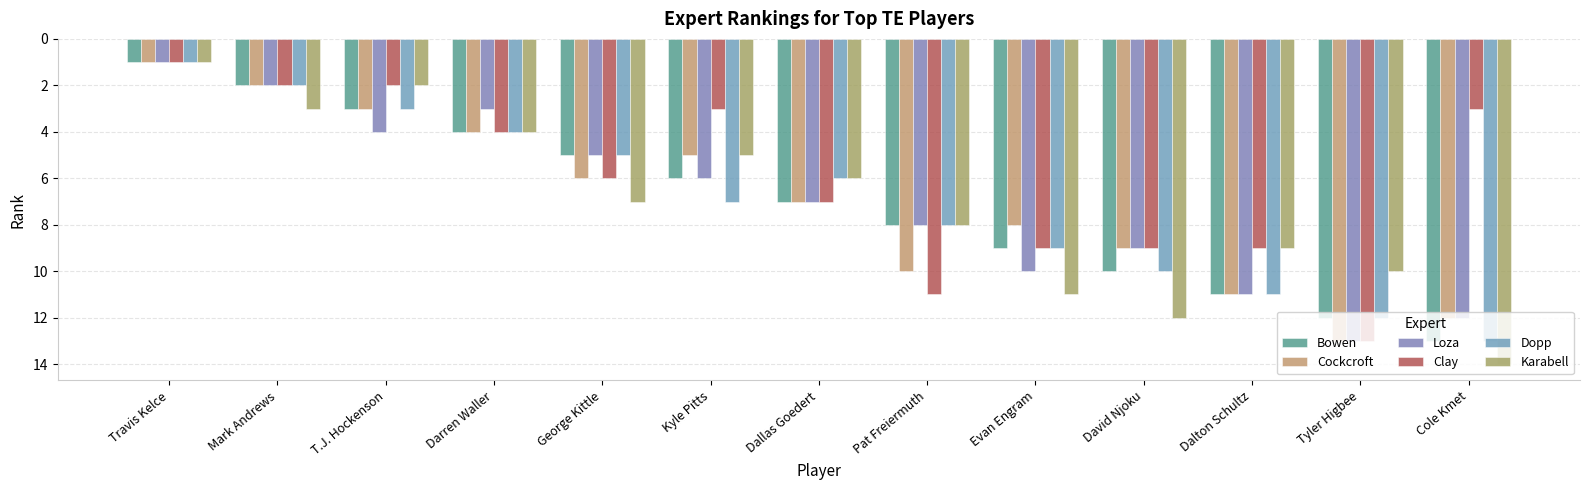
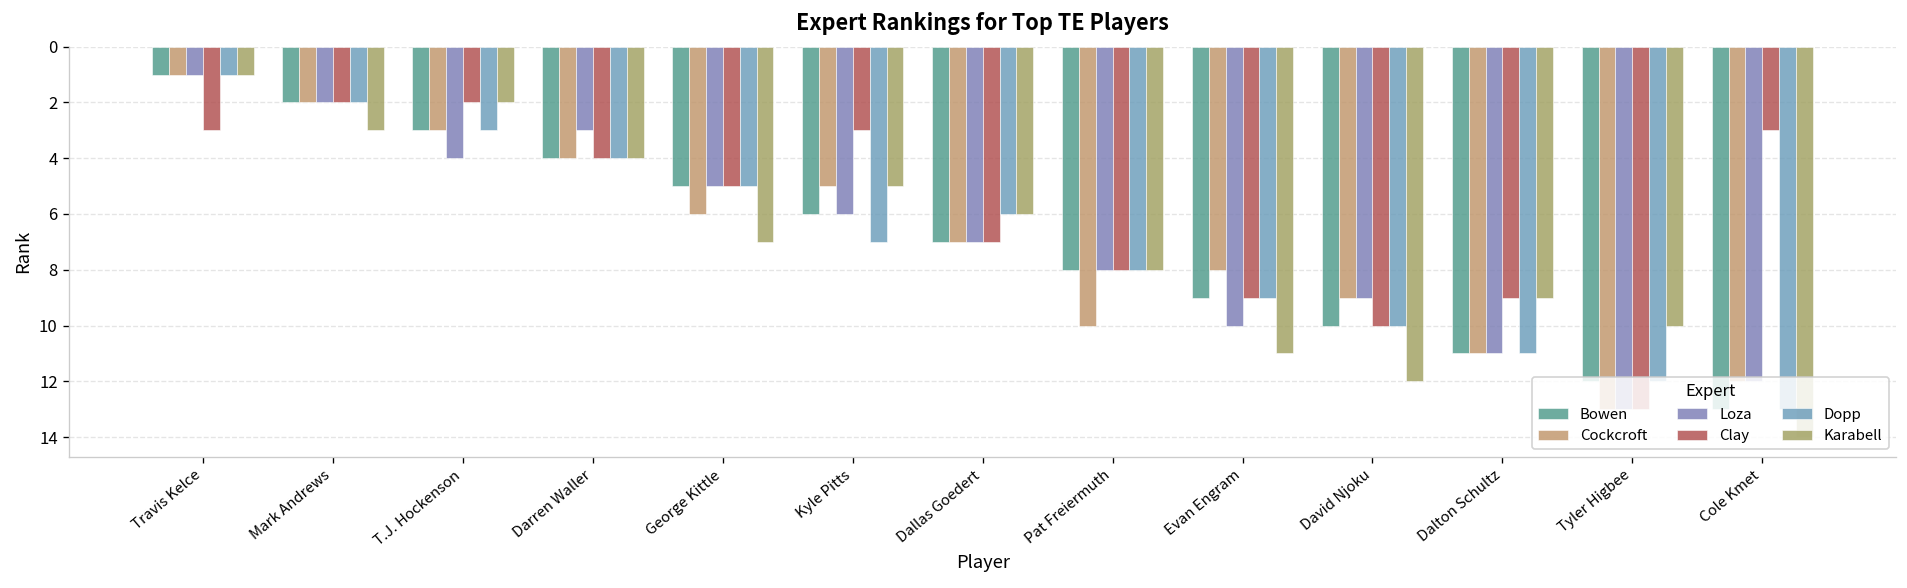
Clay, Travis Kelce: 1 -> 3
Clay, George Kittle: 6 -> 5
Clay, Pat Freiermuth: 11 -> 8
Clay, David Njoku: 9 -> 10
